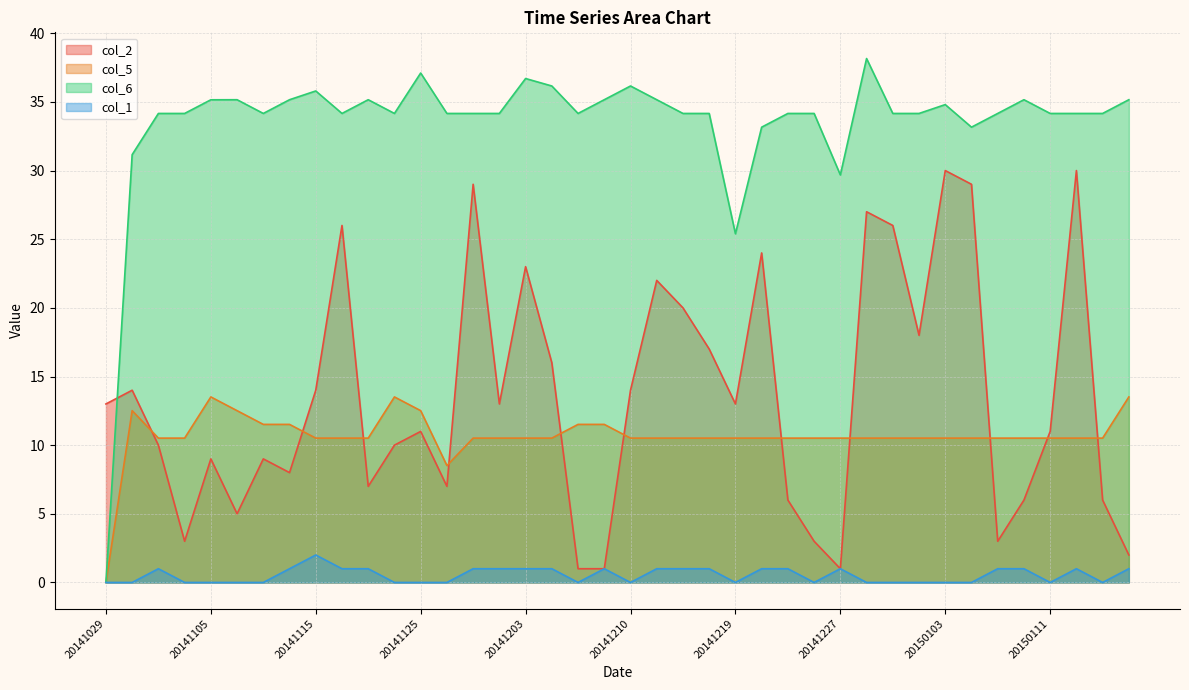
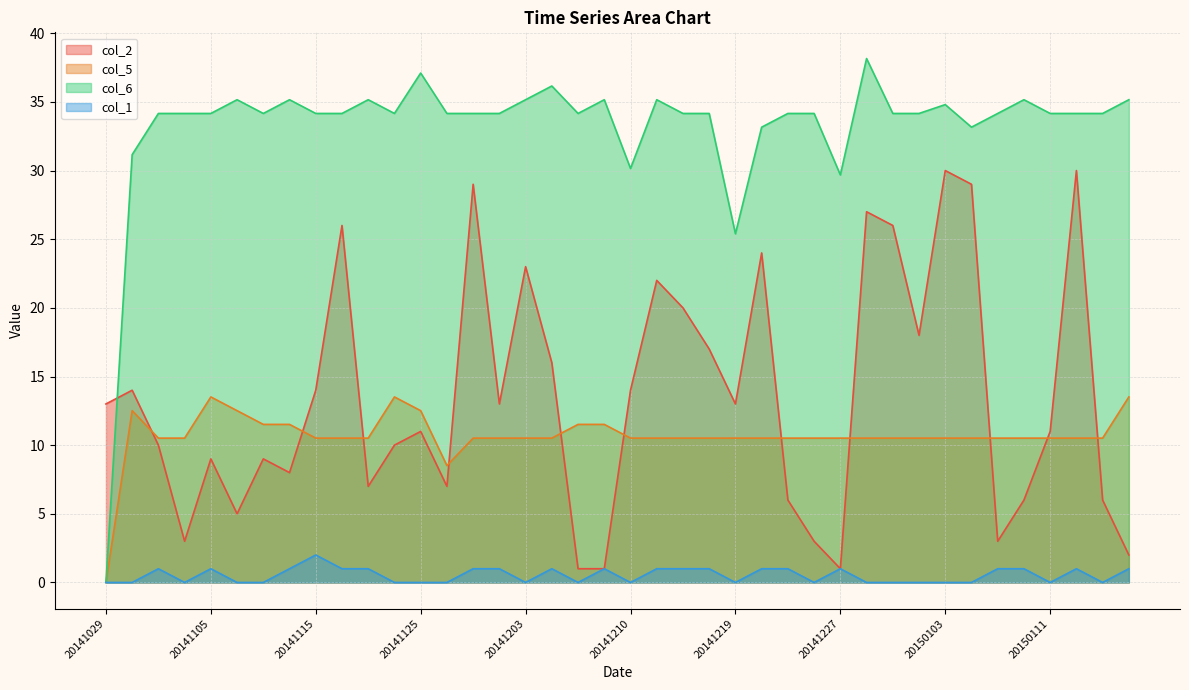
col_6, 20141105: 35.2 -> 34.2
col_1, 20141105: 0 -> 1
col_6, 20141115: 35.8 -> 34.2
col_6, 20141203: 36.7 -> 35.2
col_1, 20141203: 1 -> 0
col_6, 20141210: 36.2 -> 30.2
